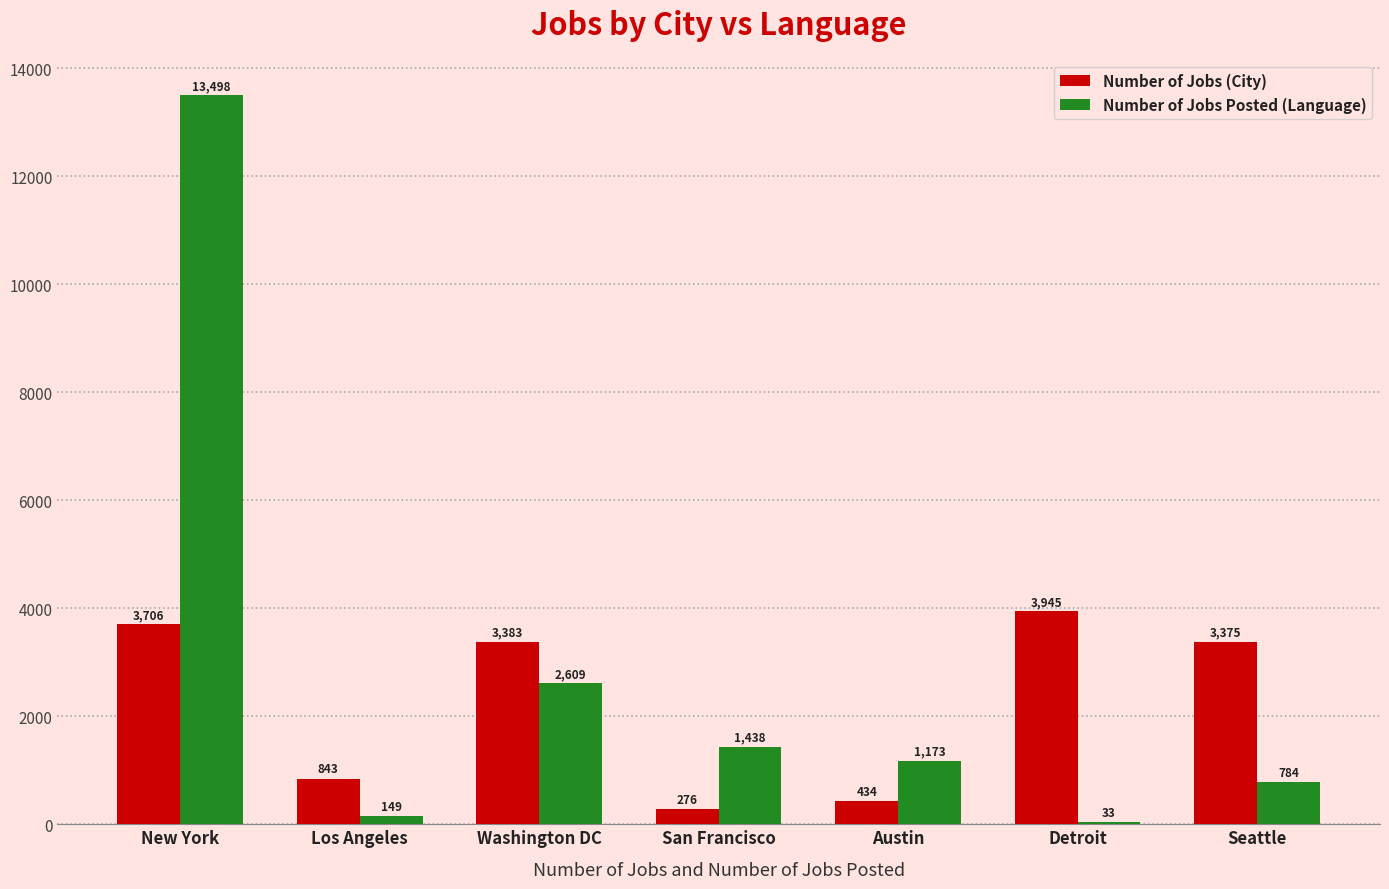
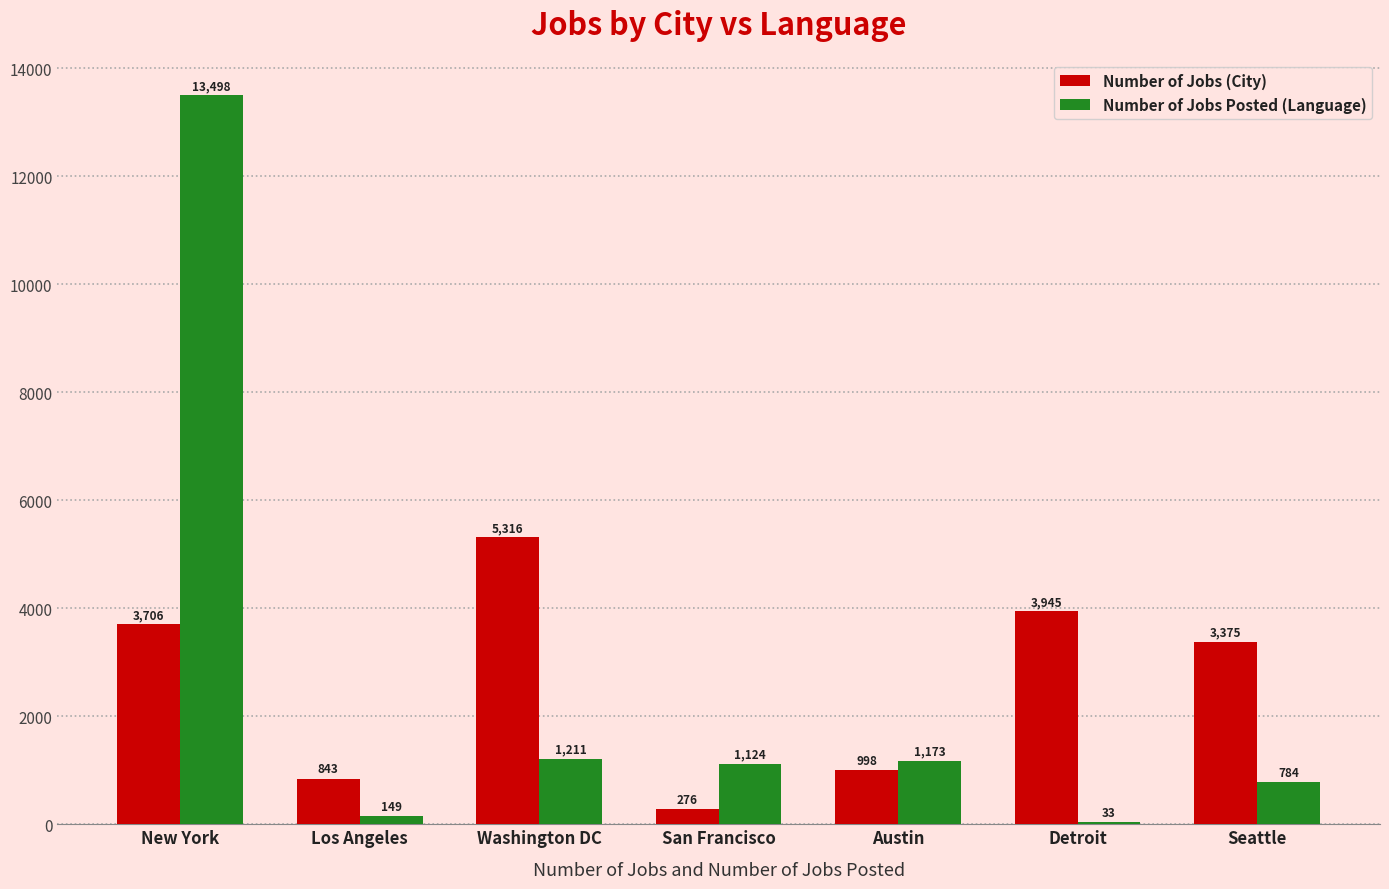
Number of Jobs (City), Washington DC: 3,383 -> 5,316
Number of Jobs Posted (Language), Washington DC: 2,609 -> 1,211
Number of Jobs Posted (Language), San Francisco: 1,438 -> 1,124
Number of Jobs (City), Austin: 434 -> 998
